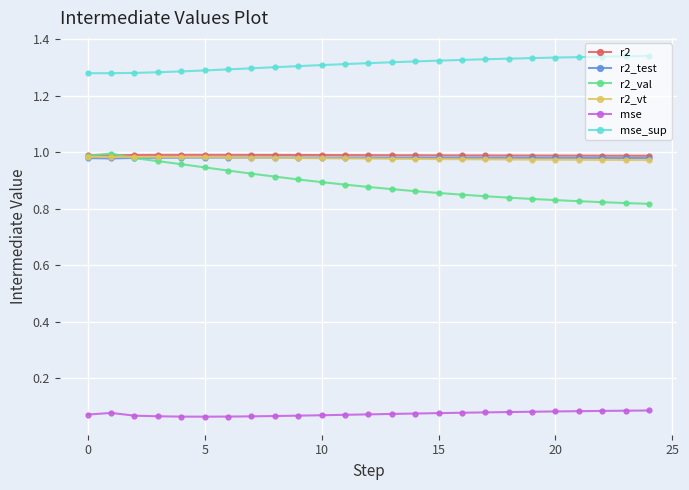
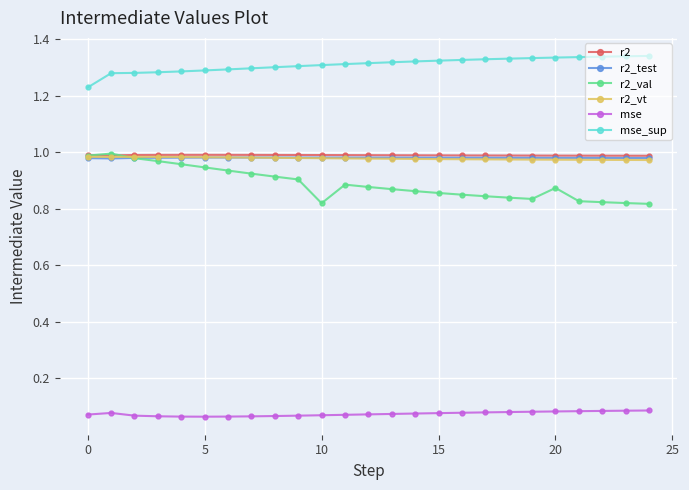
mse_sup, 0: 1.28 -> 1.23
r2_val, 10: 0.89 -> 0.82
r2_val, 20: 0.83 -> 0.87
